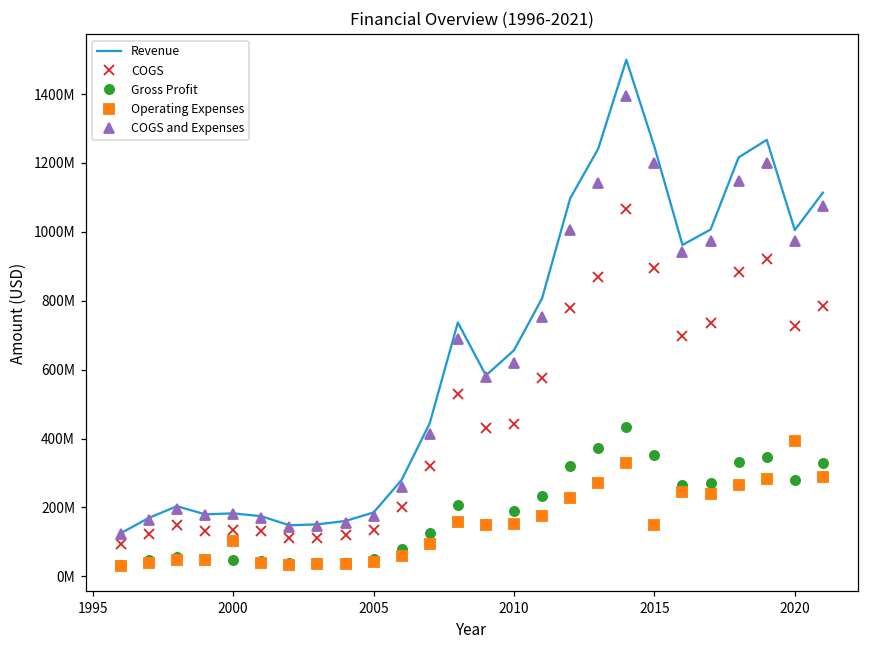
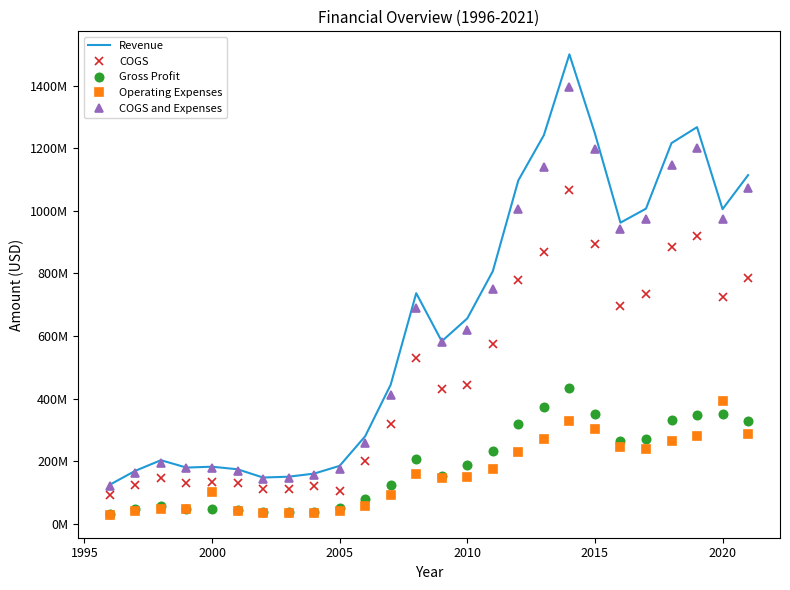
COGS, 2005: 140000000 -> 100000000
Operating Expenses, 2015: 150000000 -> 300000000
Gross Profit, 2020: 280000000 -> 350000000
